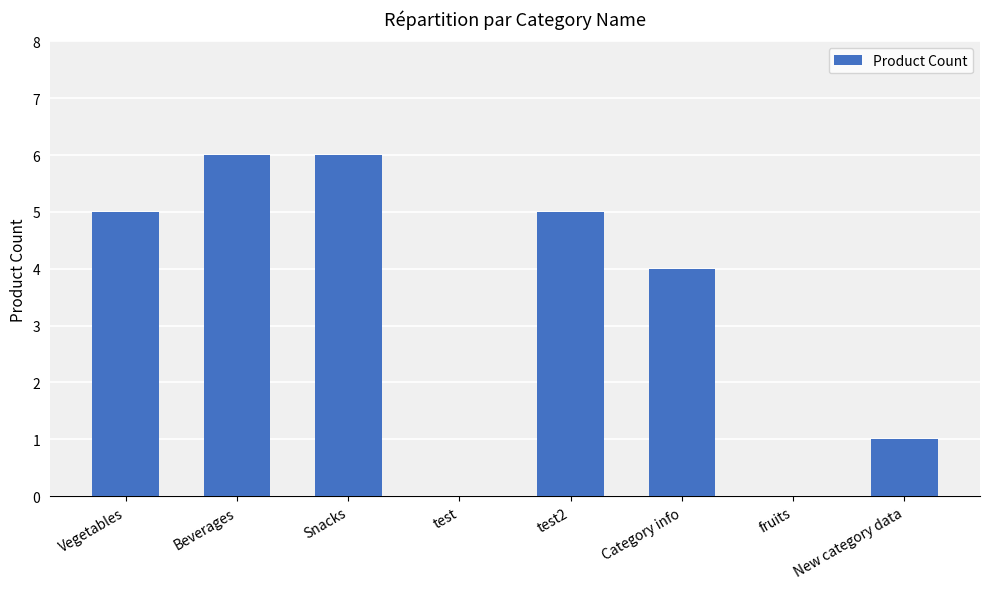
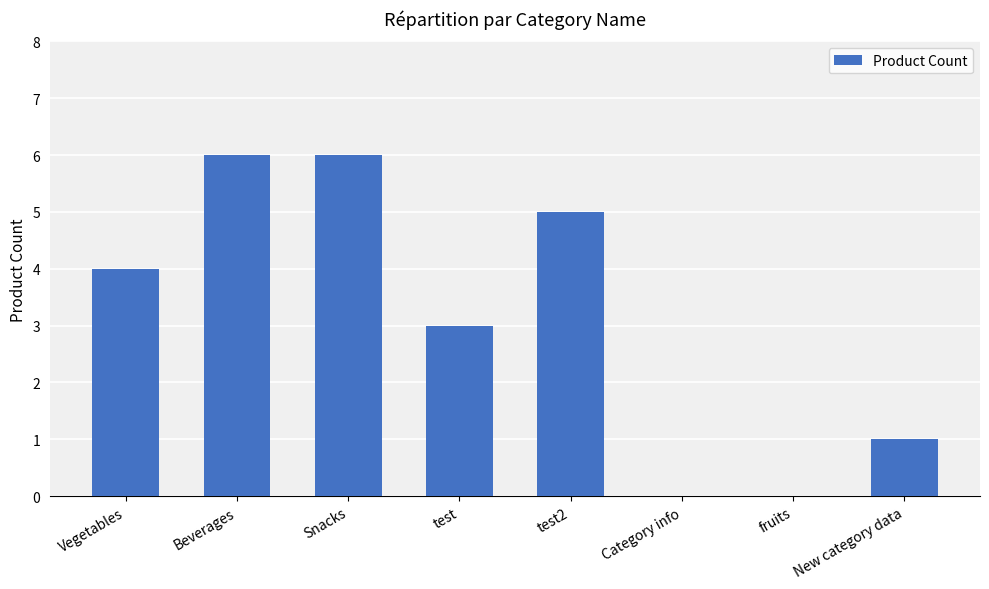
Vegetables: 5 -> 4
test: 0 -> 3
Category info: 4 -> 0
